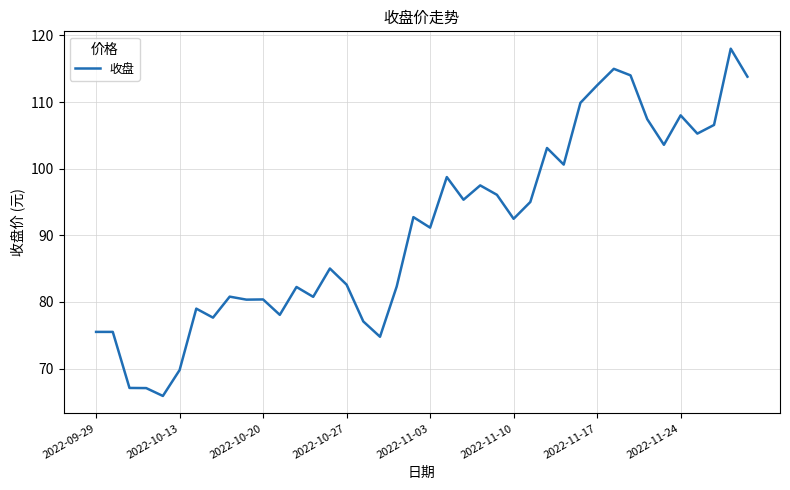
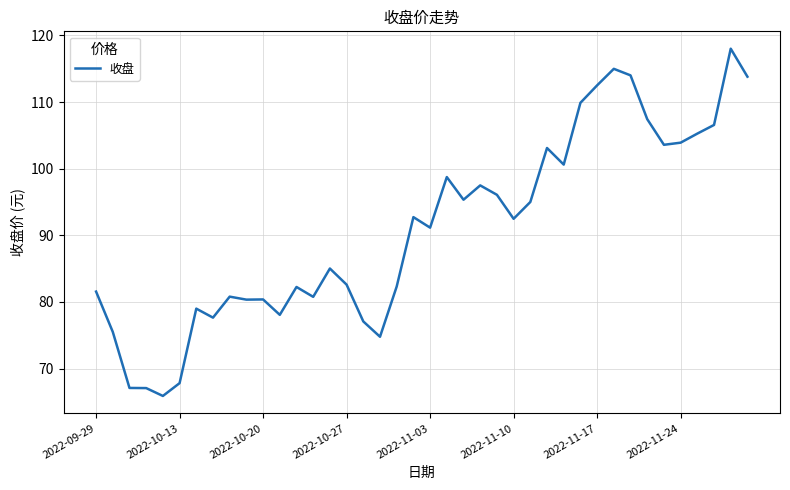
2022-09-29: 76 -> 82
2022-10-13: 70 -> 68
2022-11-24: 108 -> 104
